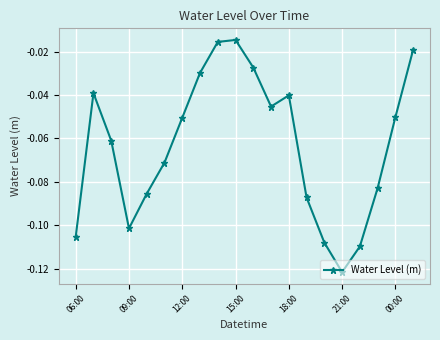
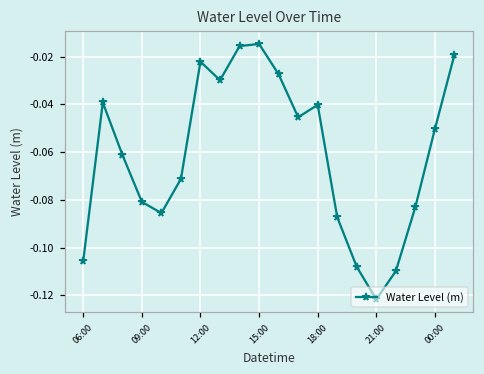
09:00: -0.102 -> -0.081
12:00: -0.051 -> -0.022
